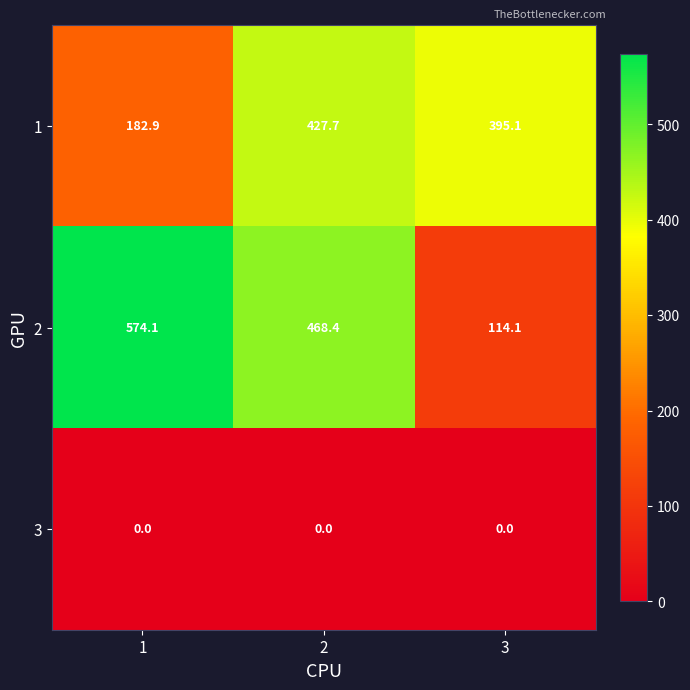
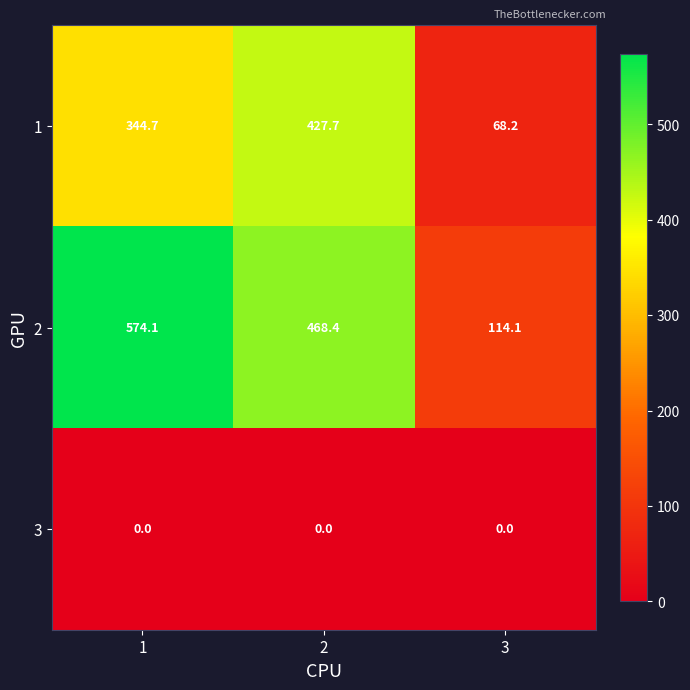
1, 1: 182.9 -> 344.7
1, 3: 395.1 -> 68.2
